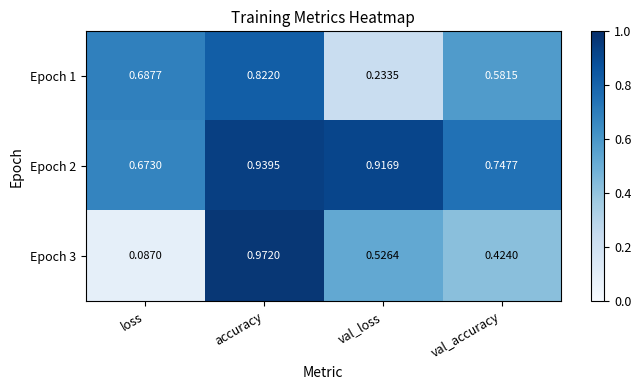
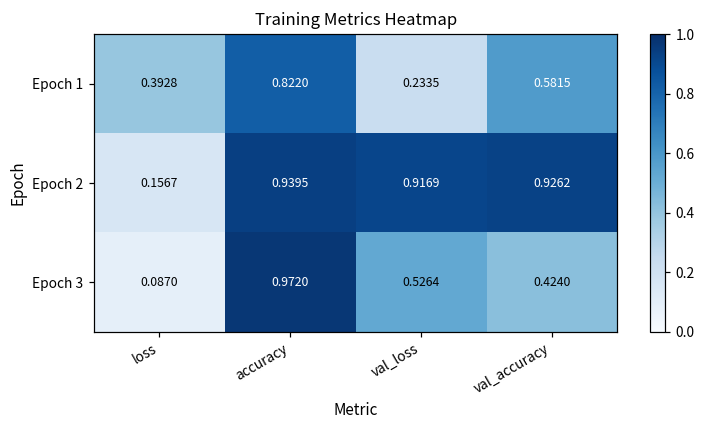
Epoch 1, loss: 0.6877 -> 0.3928
Epoch 2, loss: 0.6730 -> 0.1567
Epoch 2, val_accuracy: 0.7477 -> 0.9262
